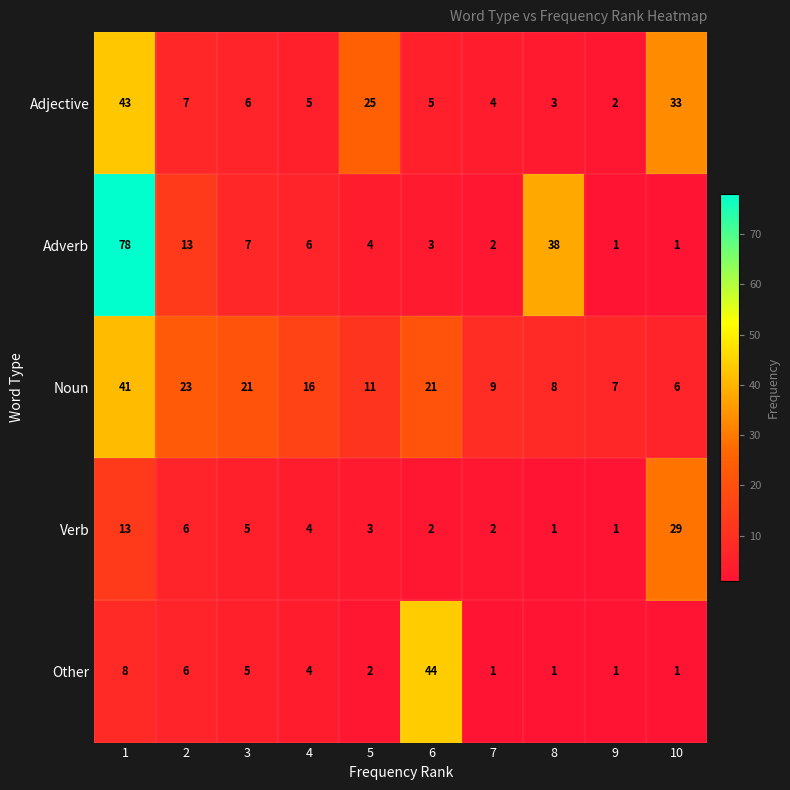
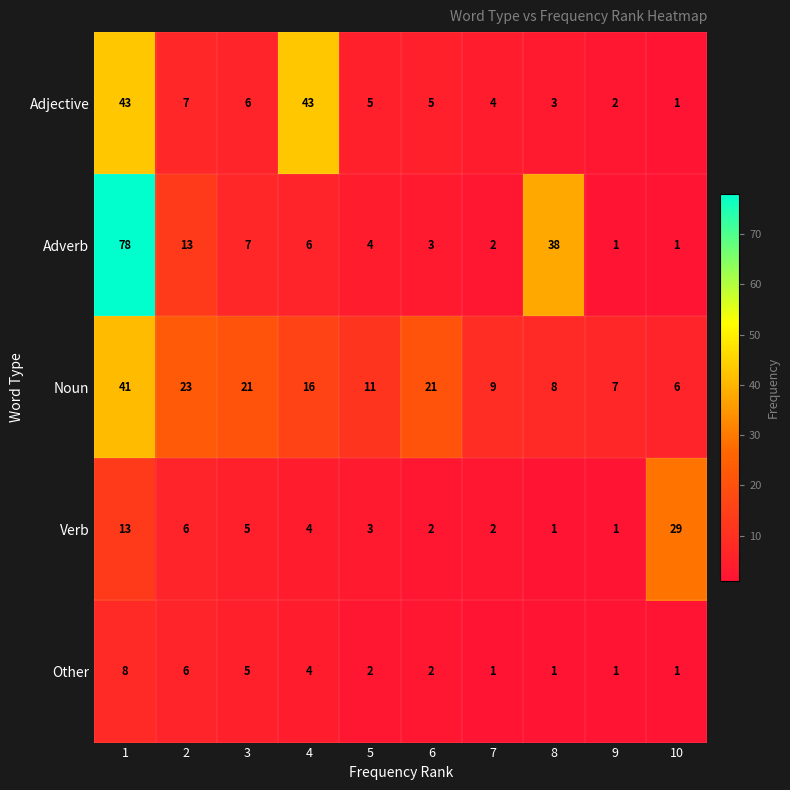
Adjective, 4: 5 -> 43
Adjective, 5: 25 -> 5
Adjective, 10: 33 -> 1
Other, 6: 44 -> 2
